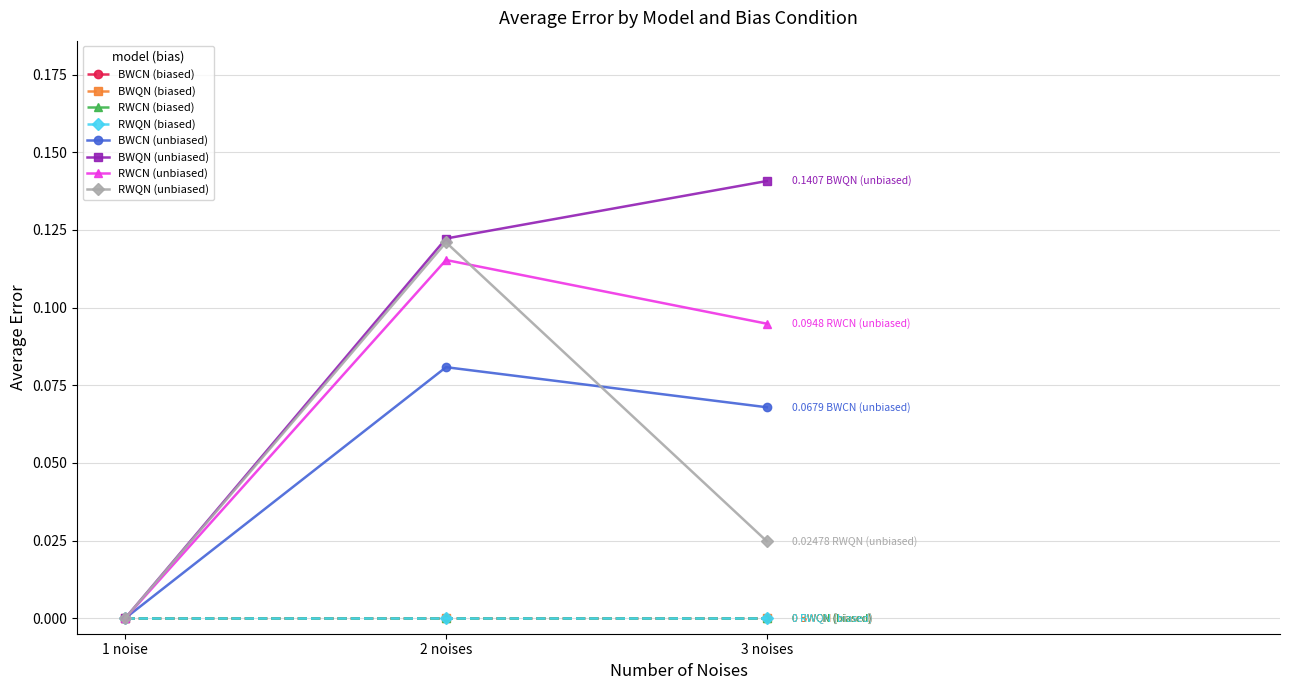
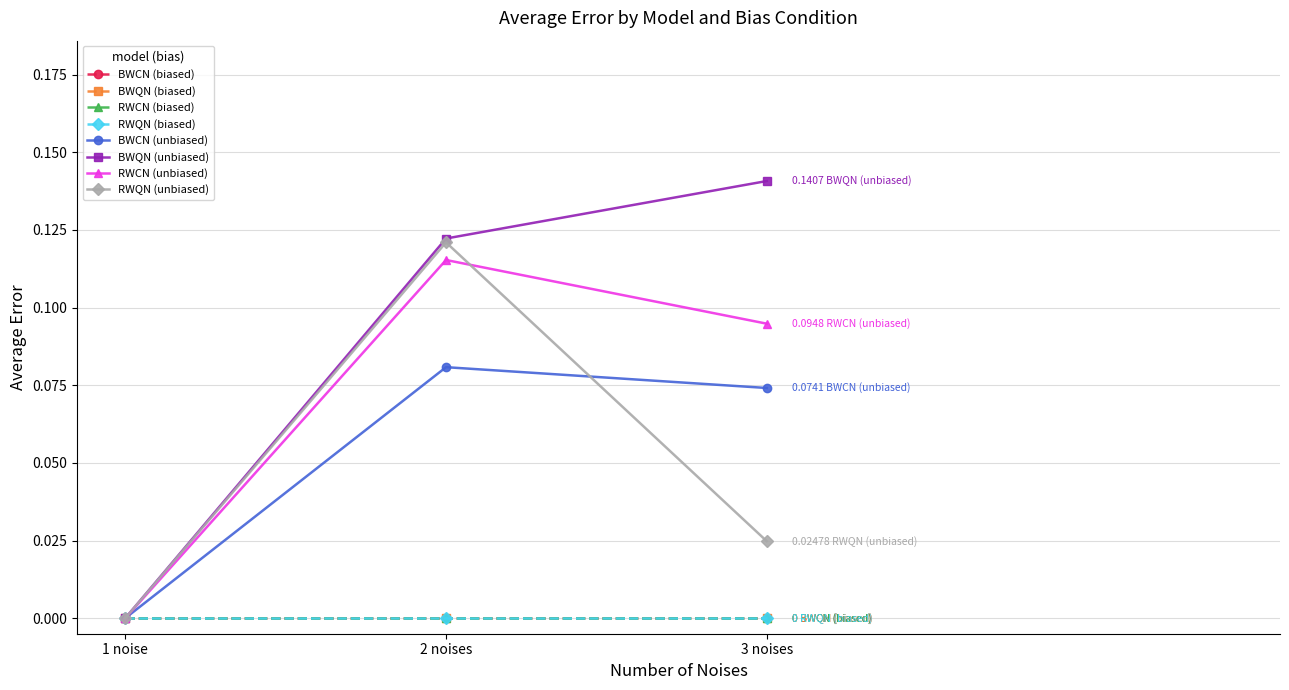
BWCN (unbiased), 3 noises: 0.0679 -> 0.0741
